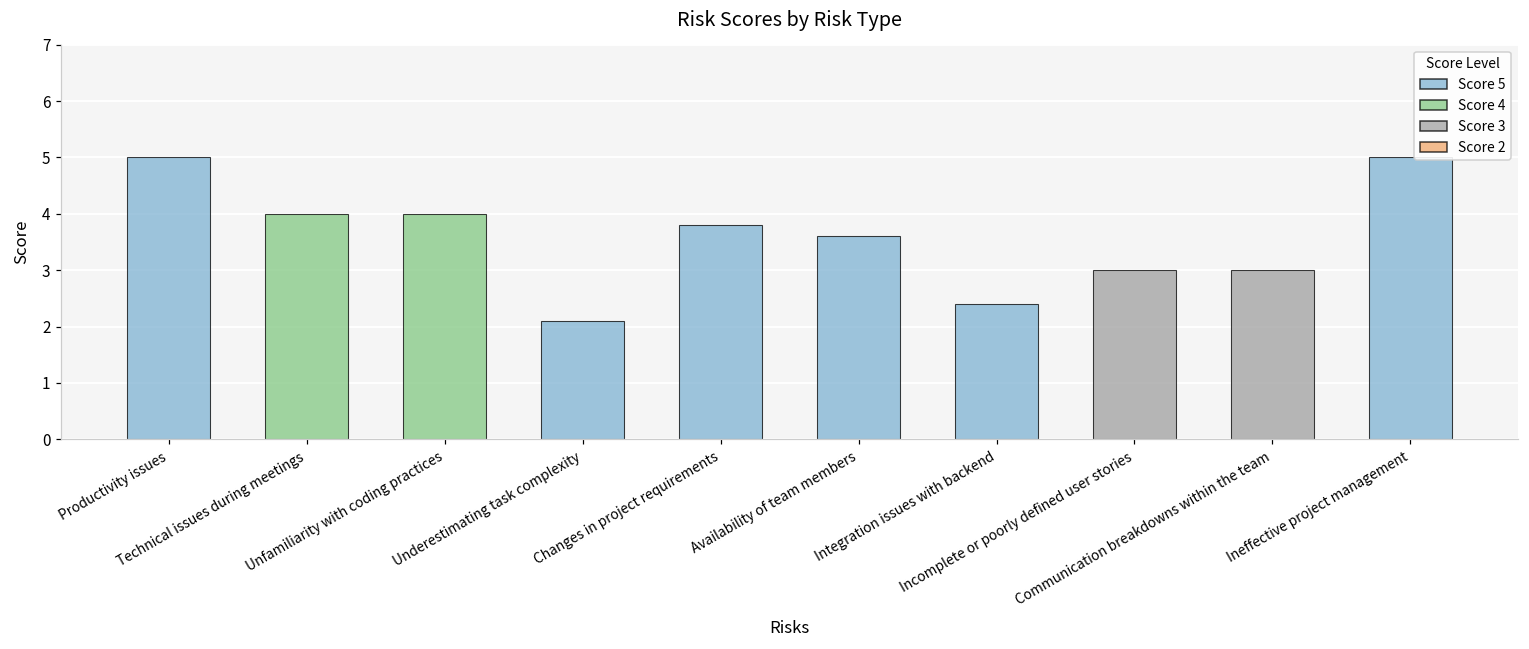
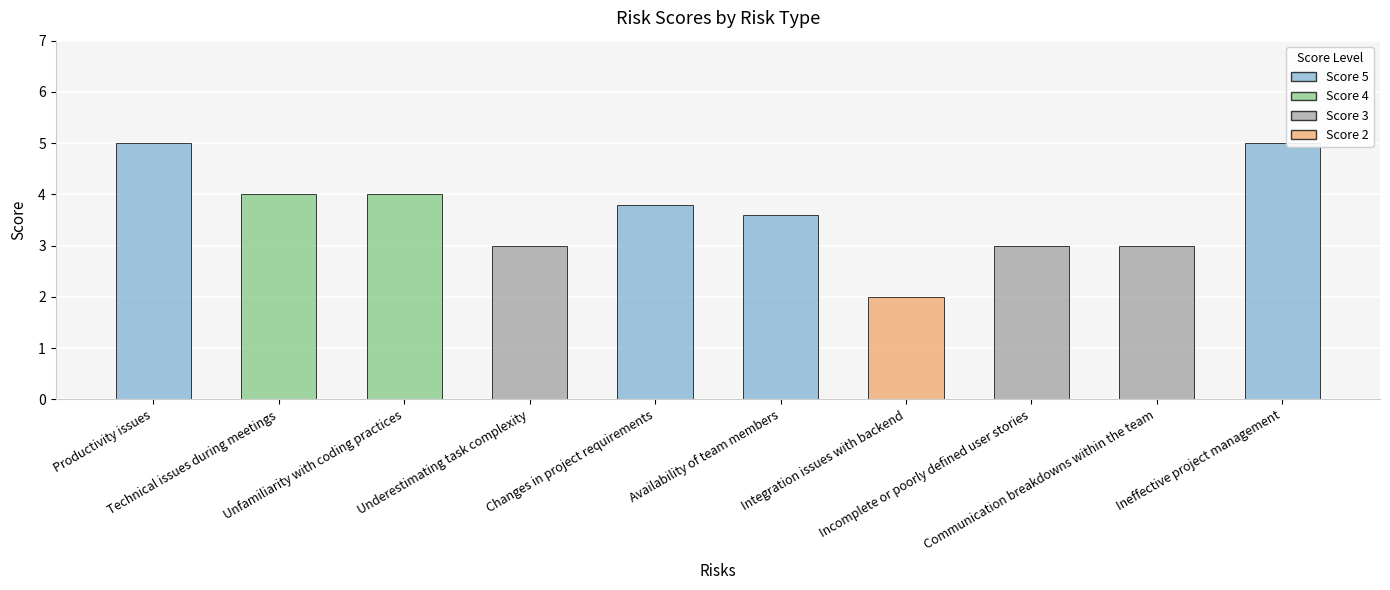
Underestimating task complexity: 2.1 -> 3.0
Integration issues with backend: 2.4 -> 2.0
